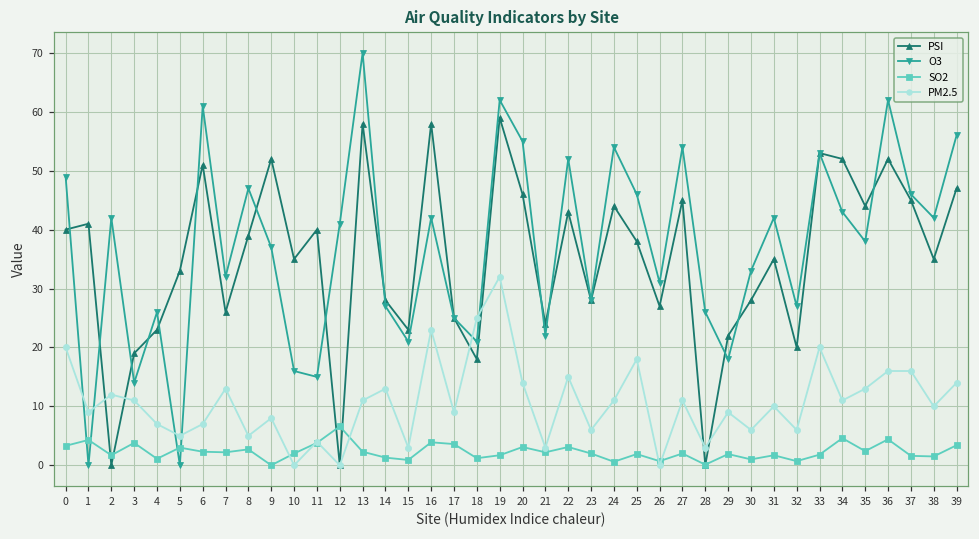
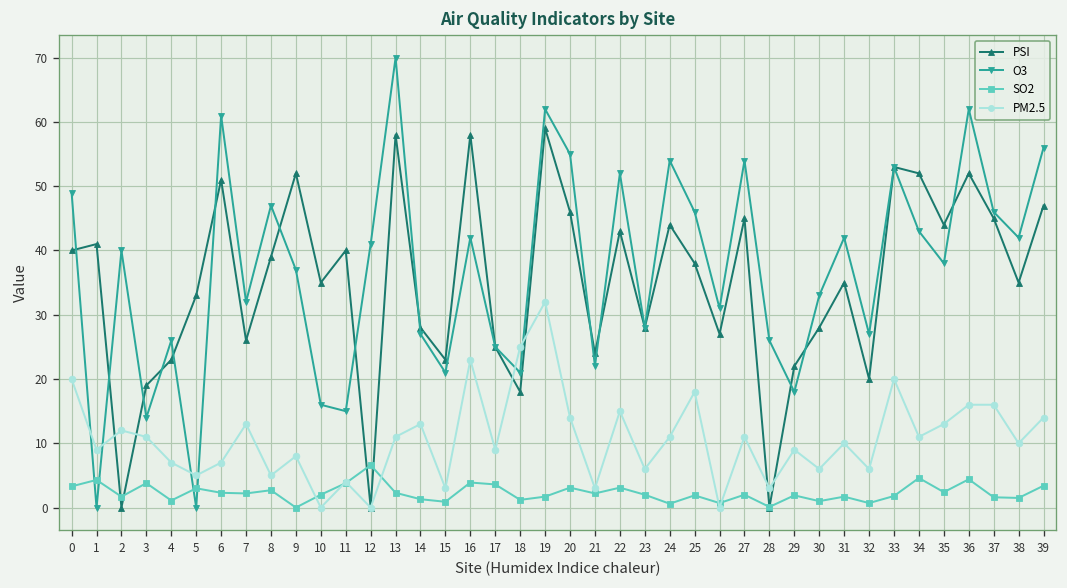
O3, 2: 42 -> 40
